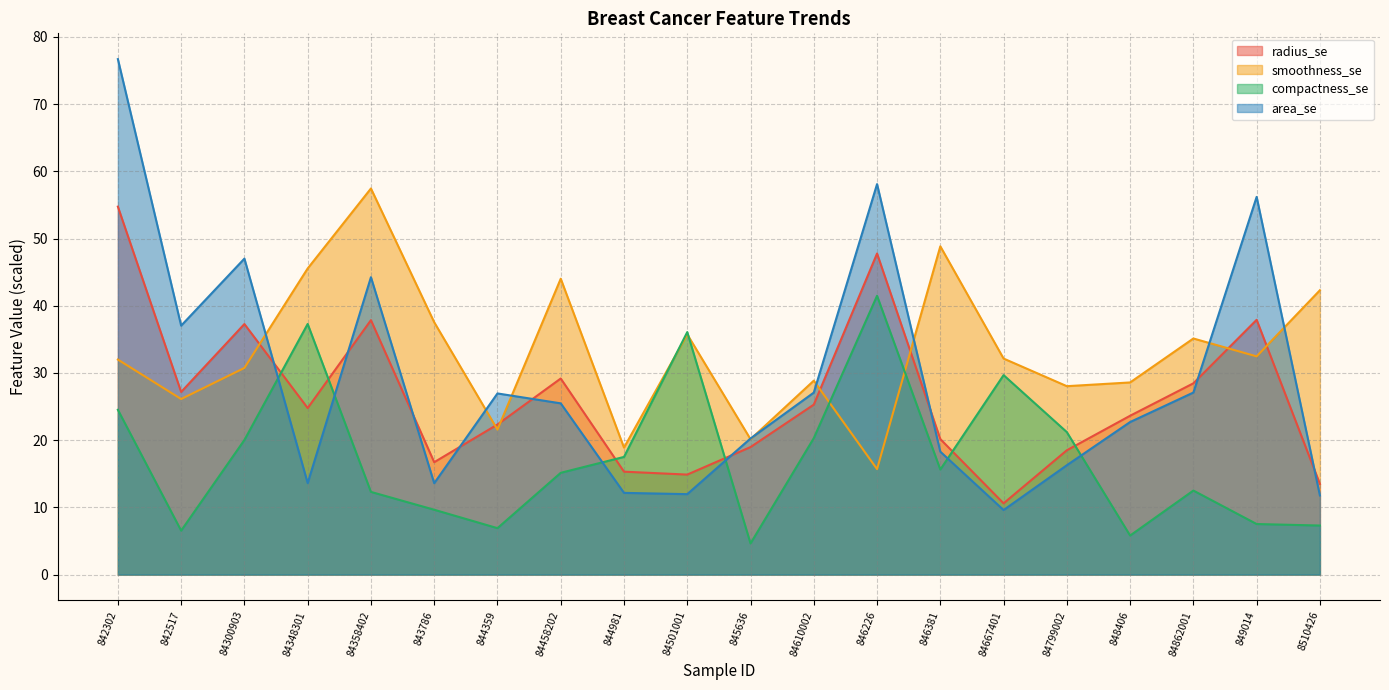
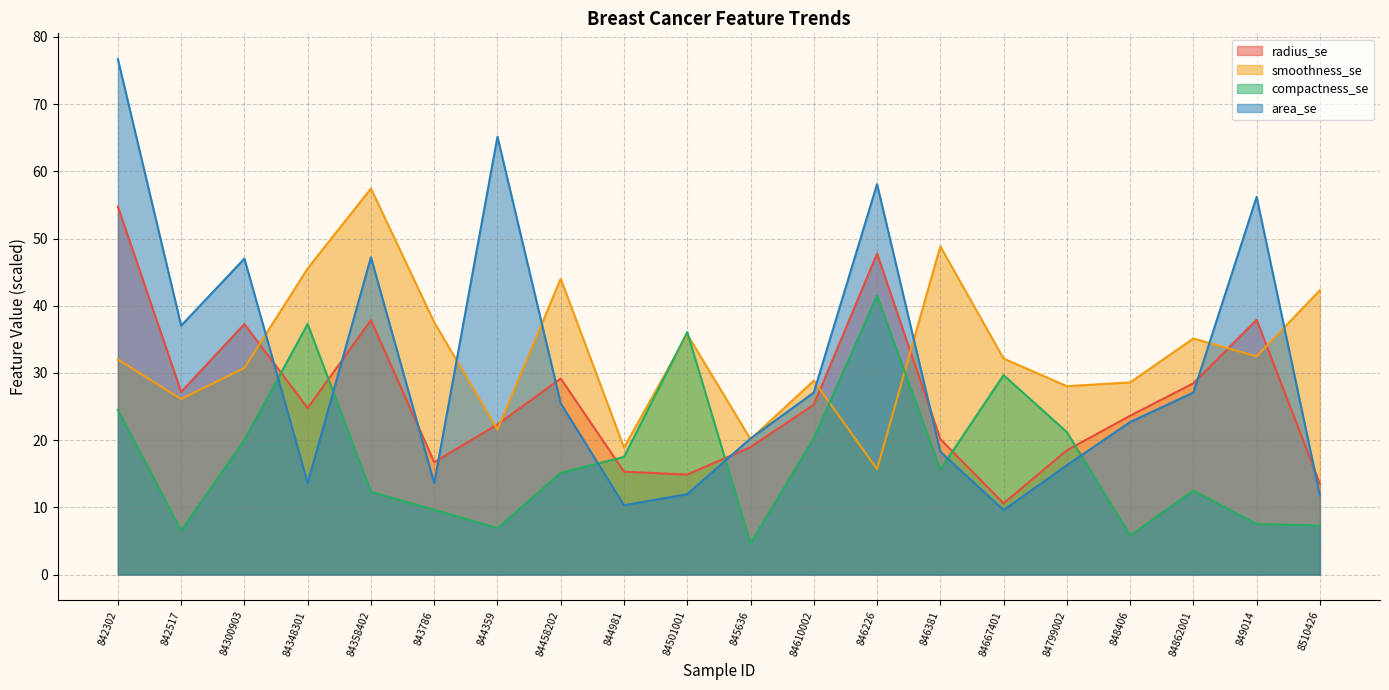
area_se, 84358402: 44 -> 47
area_se, 844359: 27 -> 65
area_se, 844981: 12 -> 10
